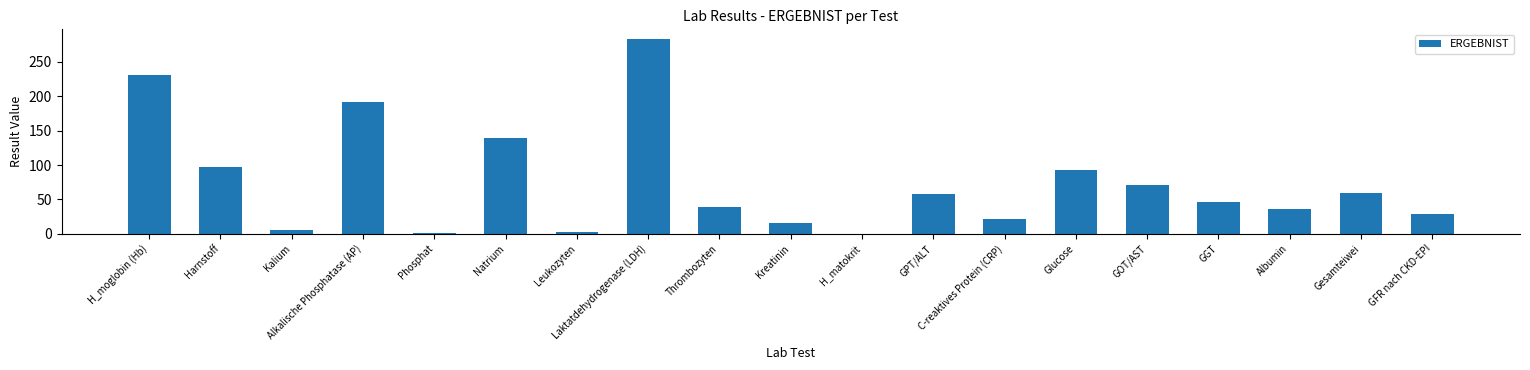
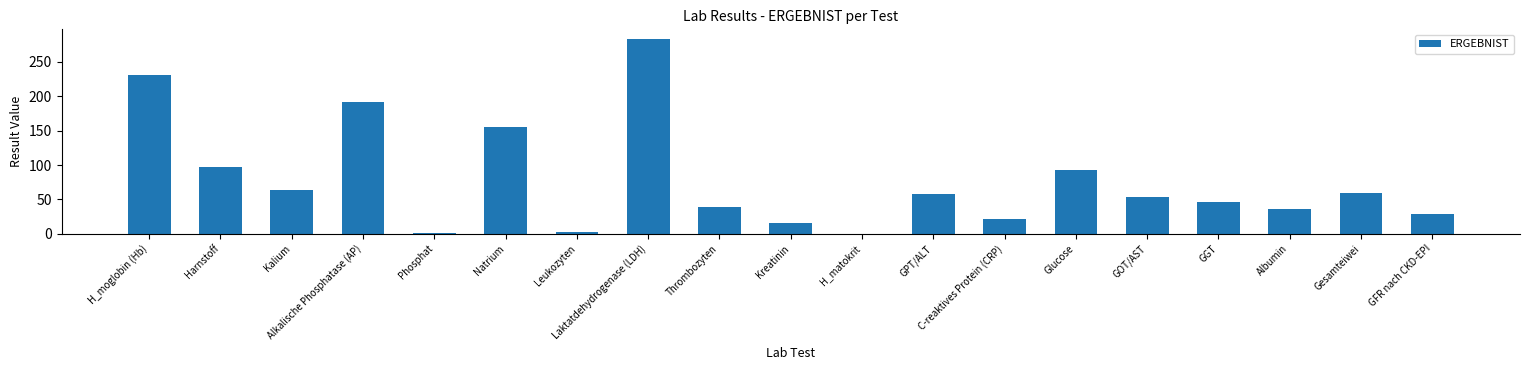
Kalium: 10 -> 60
Natrium: 140 -> 160
GOT/AST: 70 -> 50
